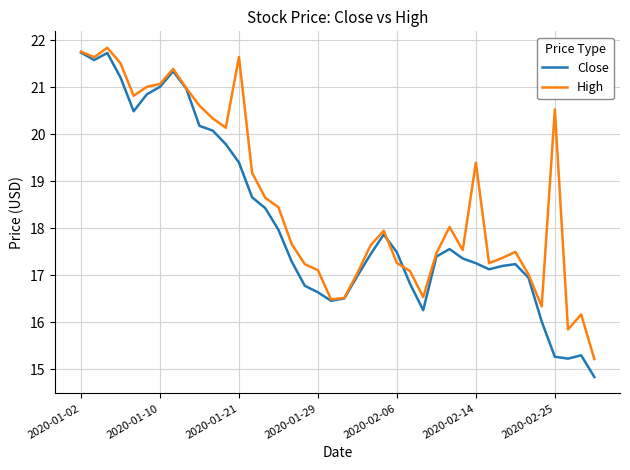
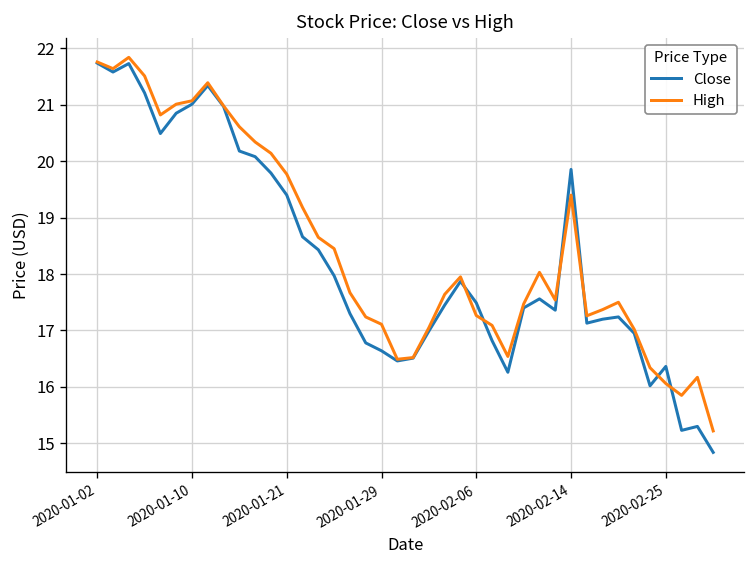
High, 2020-01-21: 21.6 -> 19.8
Close, 2020-02-14: 17.3 -> 19.9
Close, 2020-02-25: 15.3 -> 16.4
High, 2020-02-25: 20.5 -> 16.1
